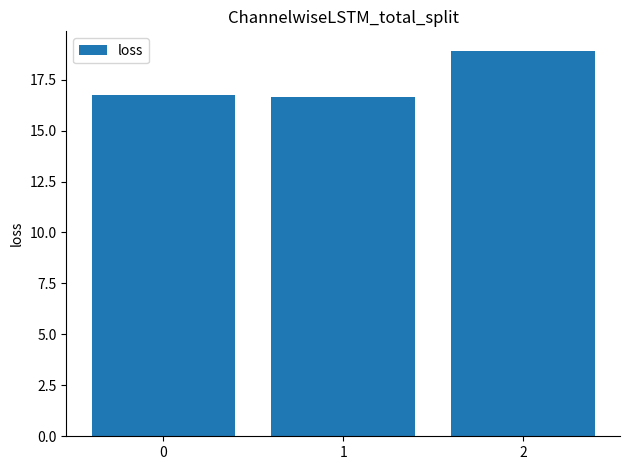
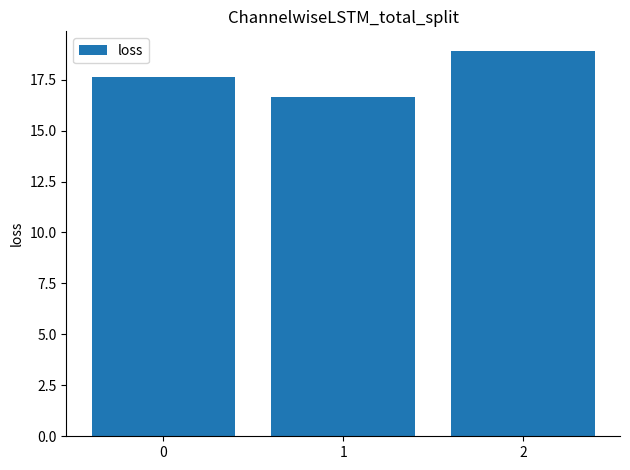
0: 16.7 -> 17.6
